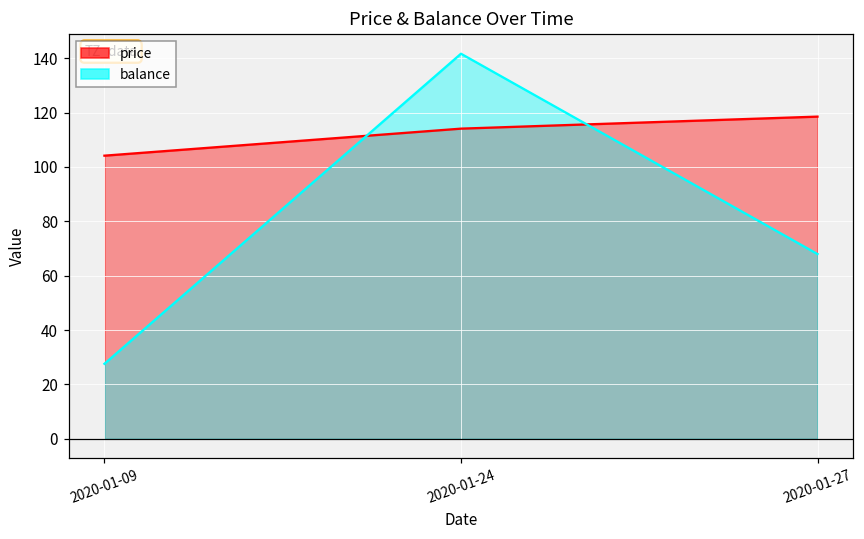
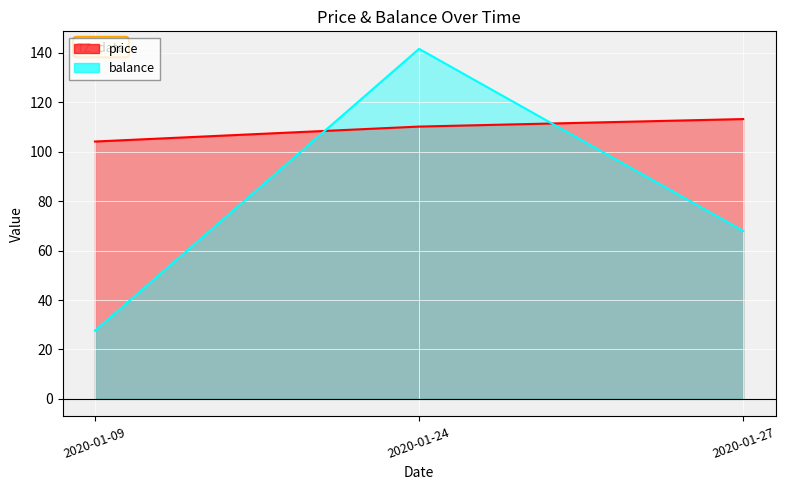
price, 2020-01-24: 114 -> 110
price, 2020-01-27: 119 -> 113
